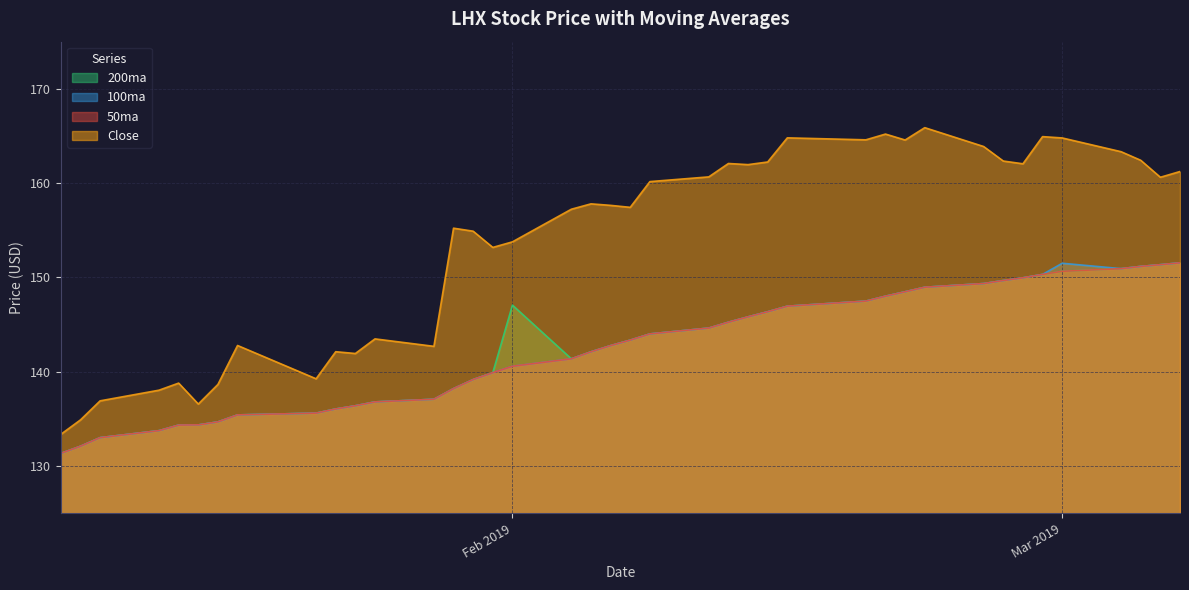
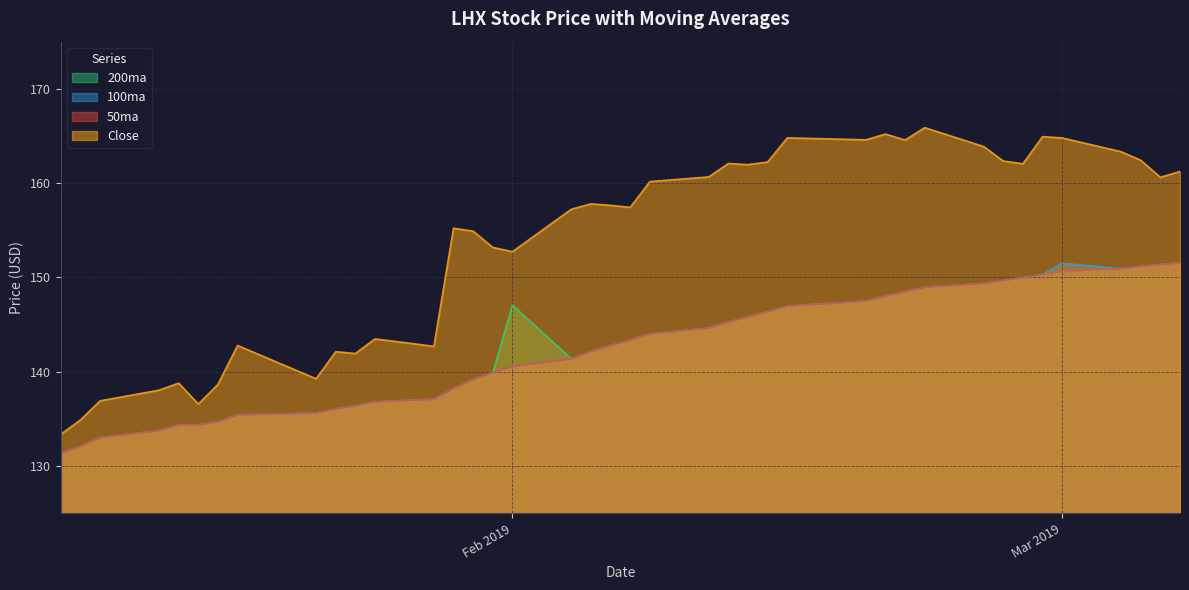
Close, Feb 2019: 154 -> 153
